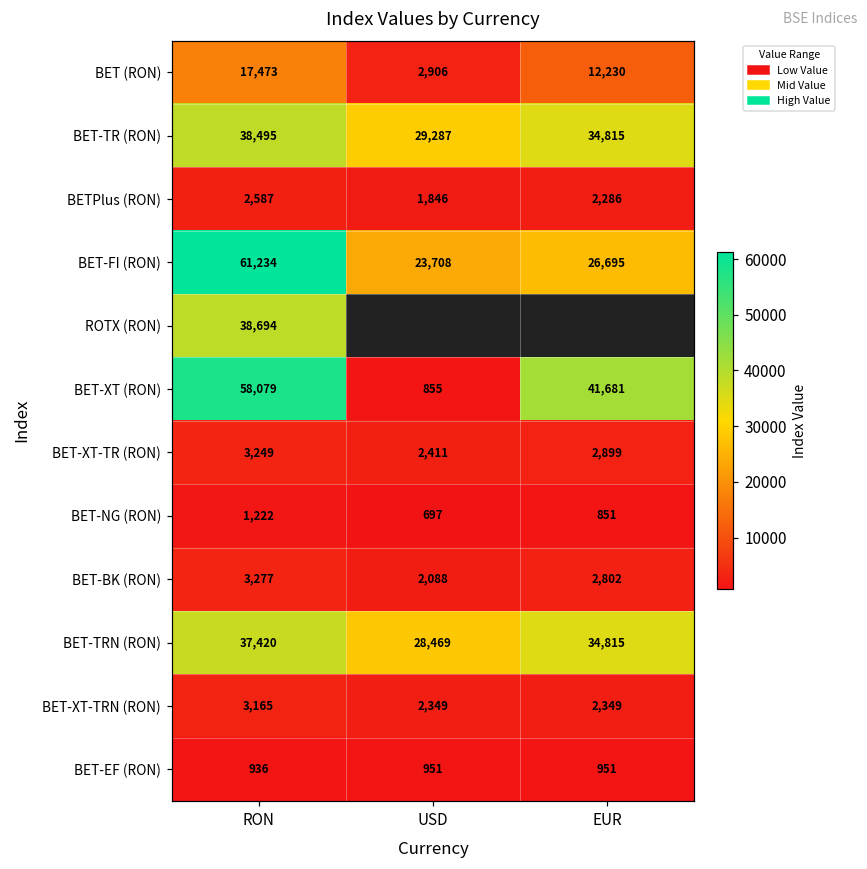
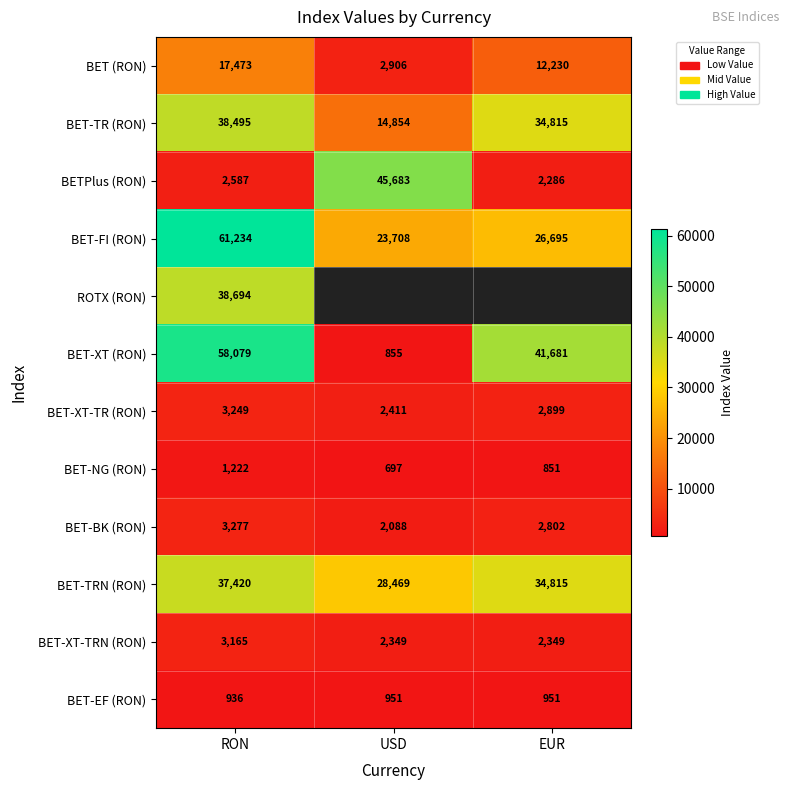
BET-TR (RON), USD: 29,287 -> 14,854
BETPlus (RON), USD: 1,846 -> 45,683
